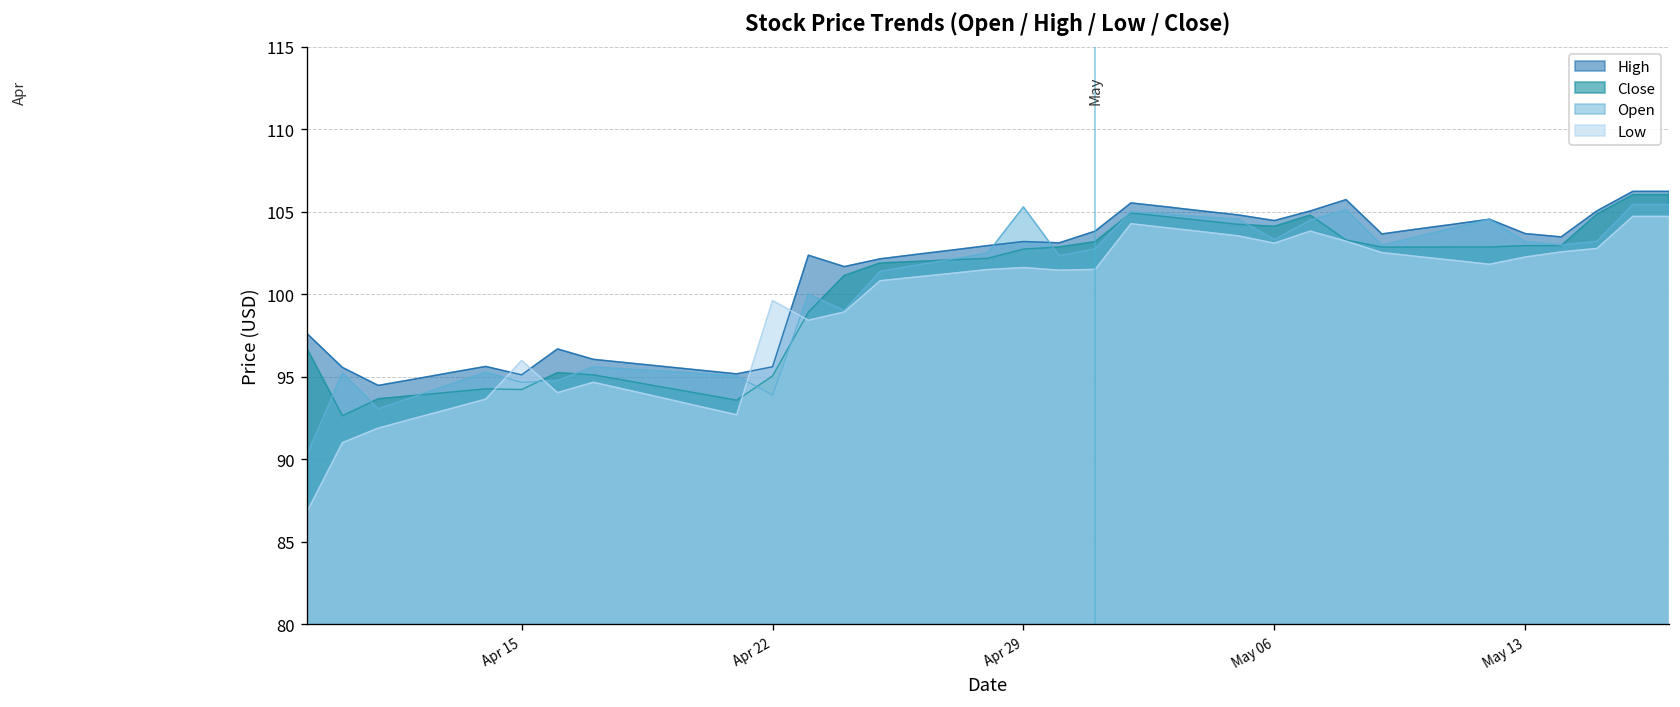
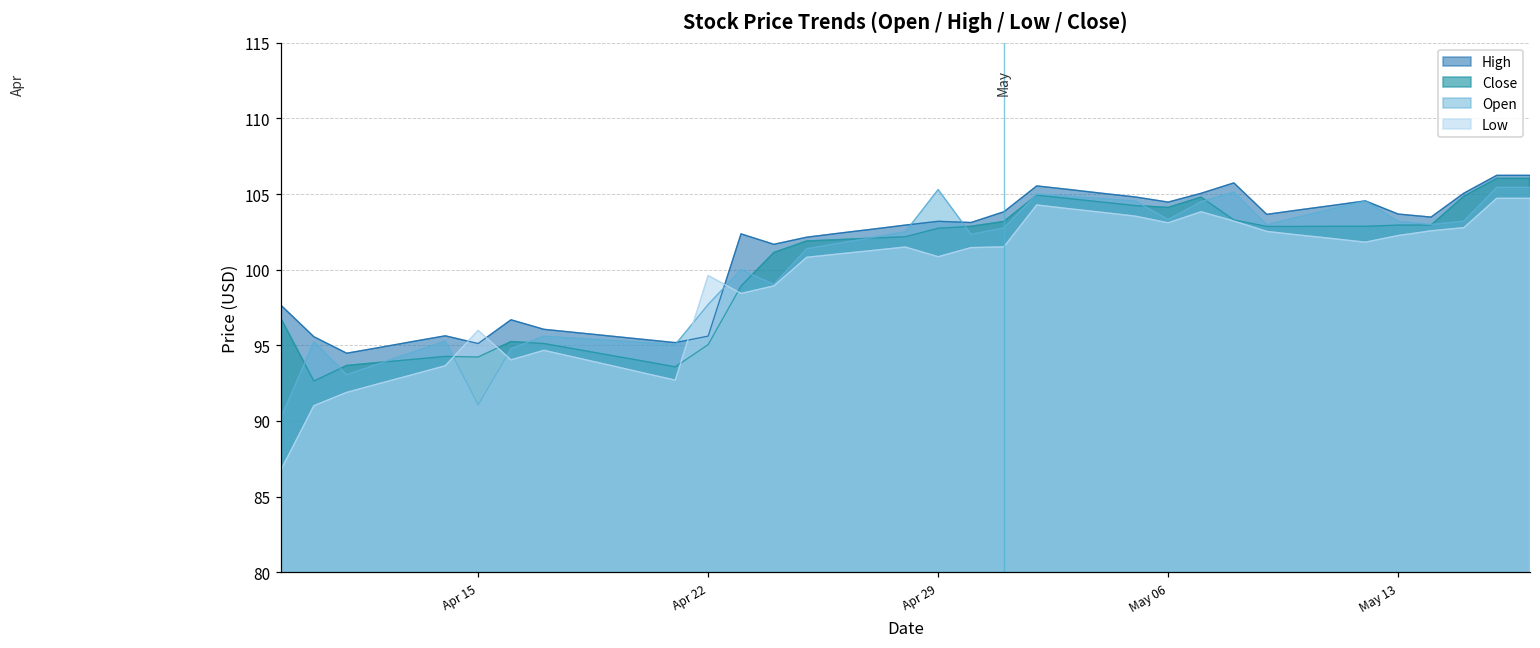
Open, Apr 15: 94.7 -> 91.1
Open, Apr 22: 93.9 -> 97.7
Low, Apr 29: 101.6 -> 100.9
